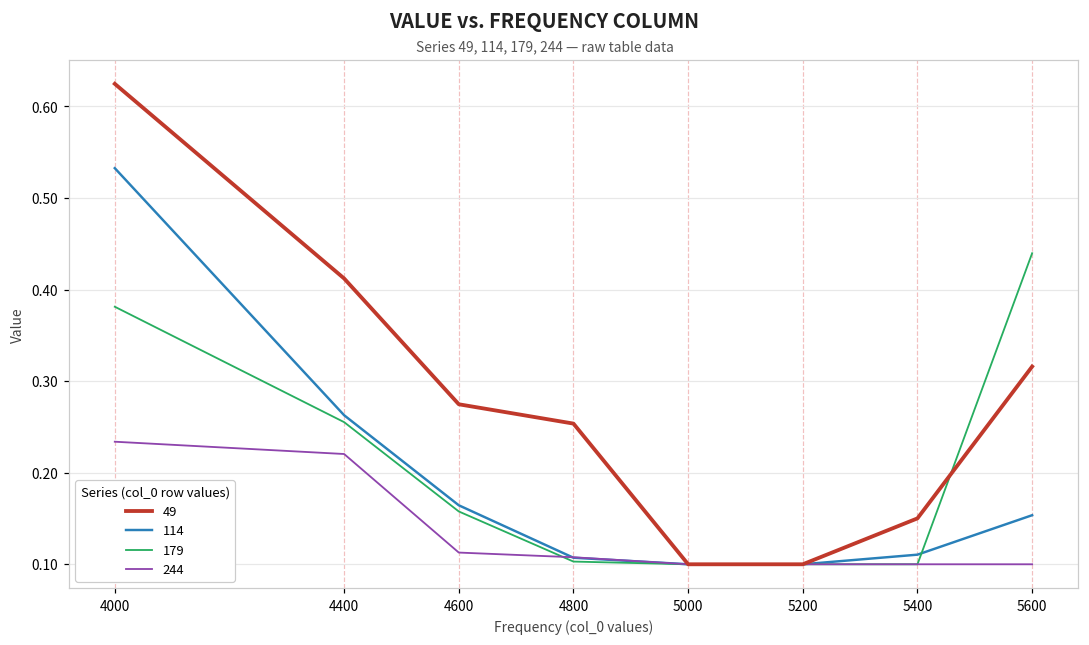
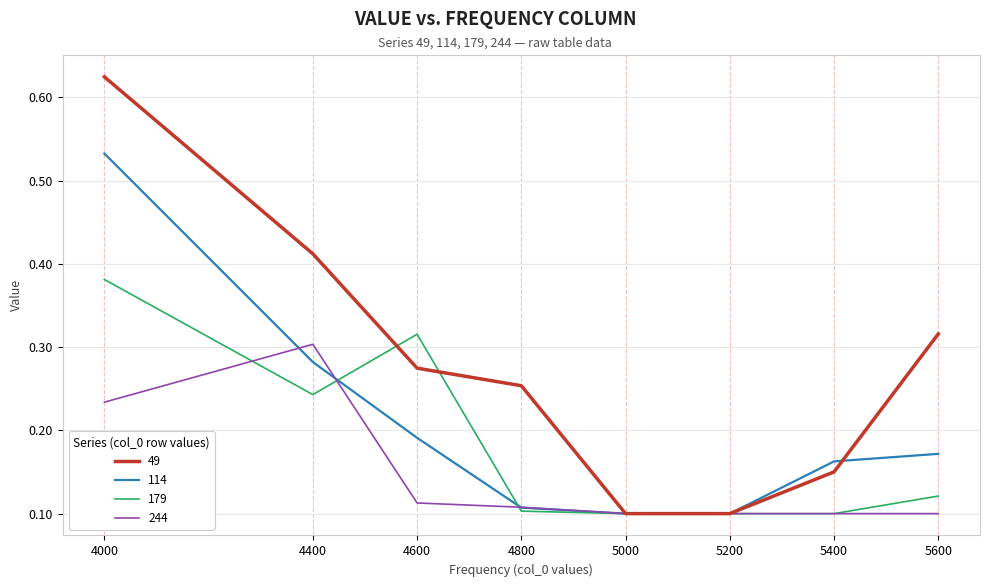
114, 4400: 0.26 -> 0.28
179, 4400: 0.26 -> 0.24
244, 4400: 0.22 -> 0.30
114, 4600: 0.16 -> 0.19
179, 4600: 0.16 -> 0.32
114, 5400: 0.11 -> 0.16
114, 5600: 0.15 -> 0.17
179, 5600: 0.44 -> 0.12
